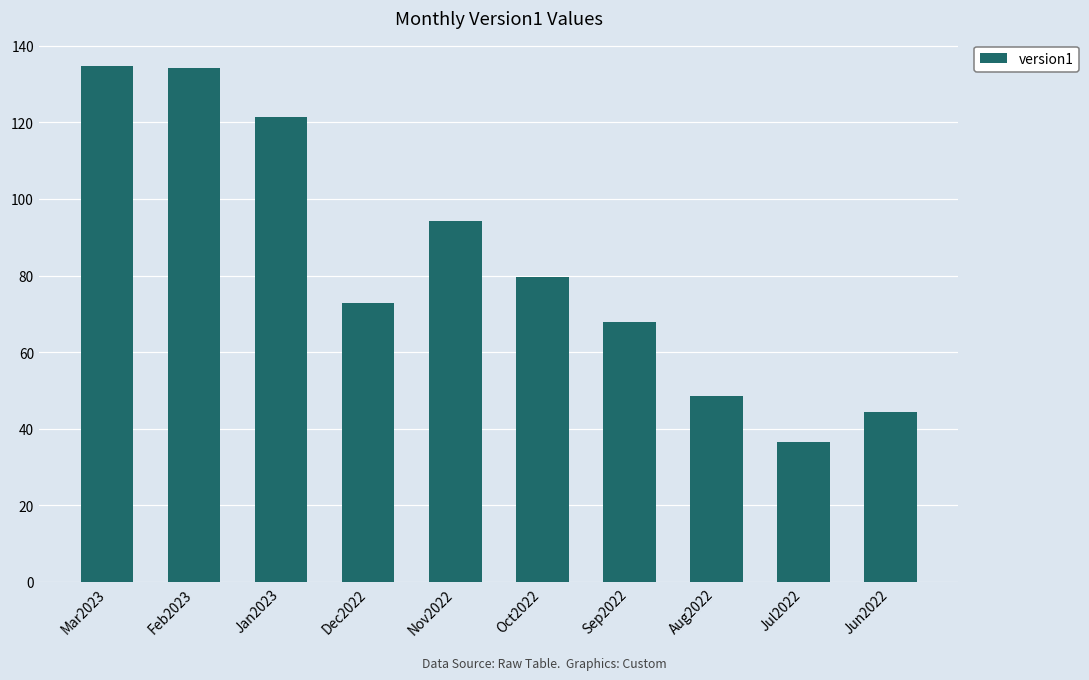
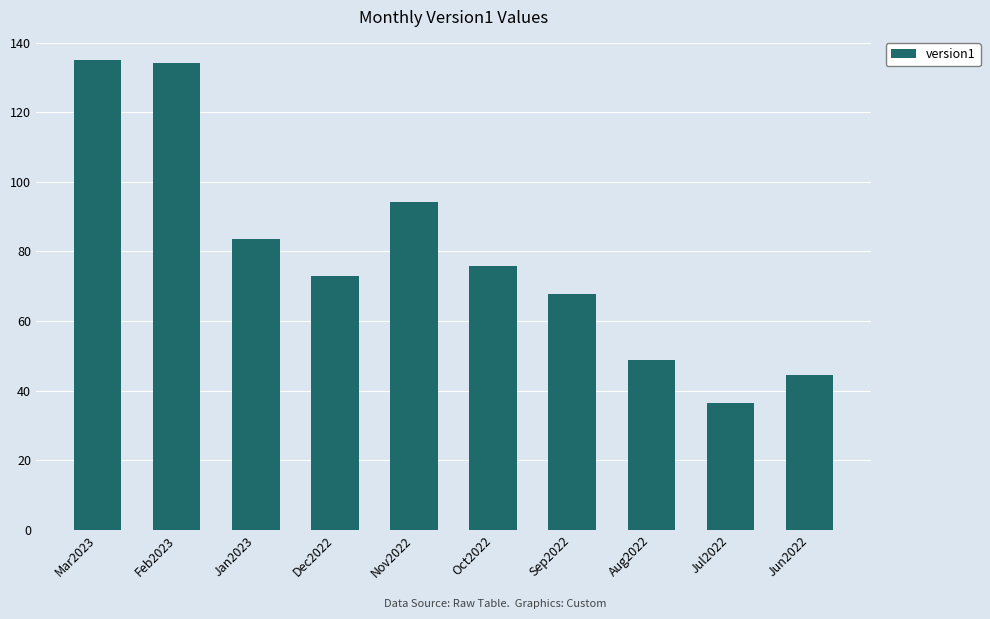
Jan2023: 122 -> 84
Oct2022: 80 -> 76
